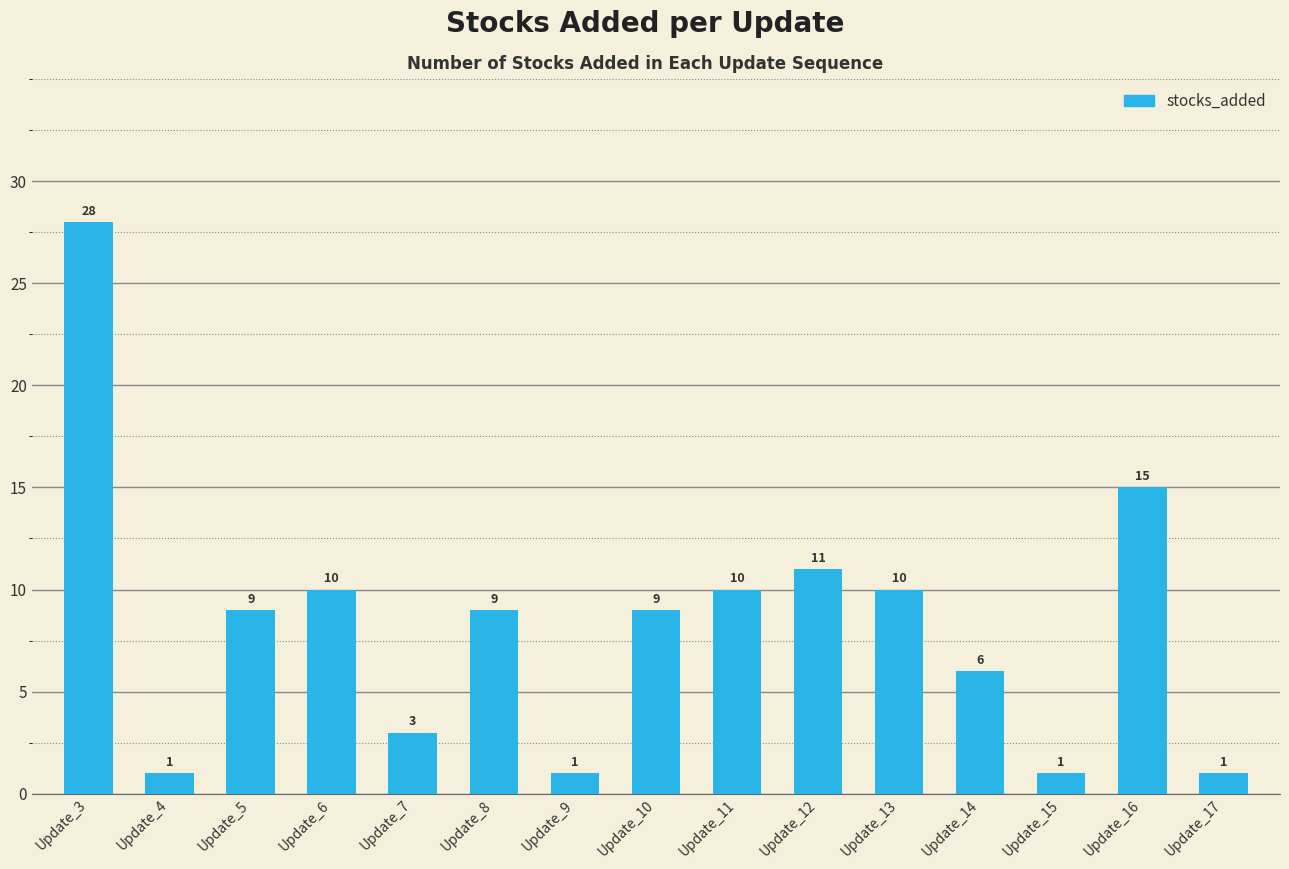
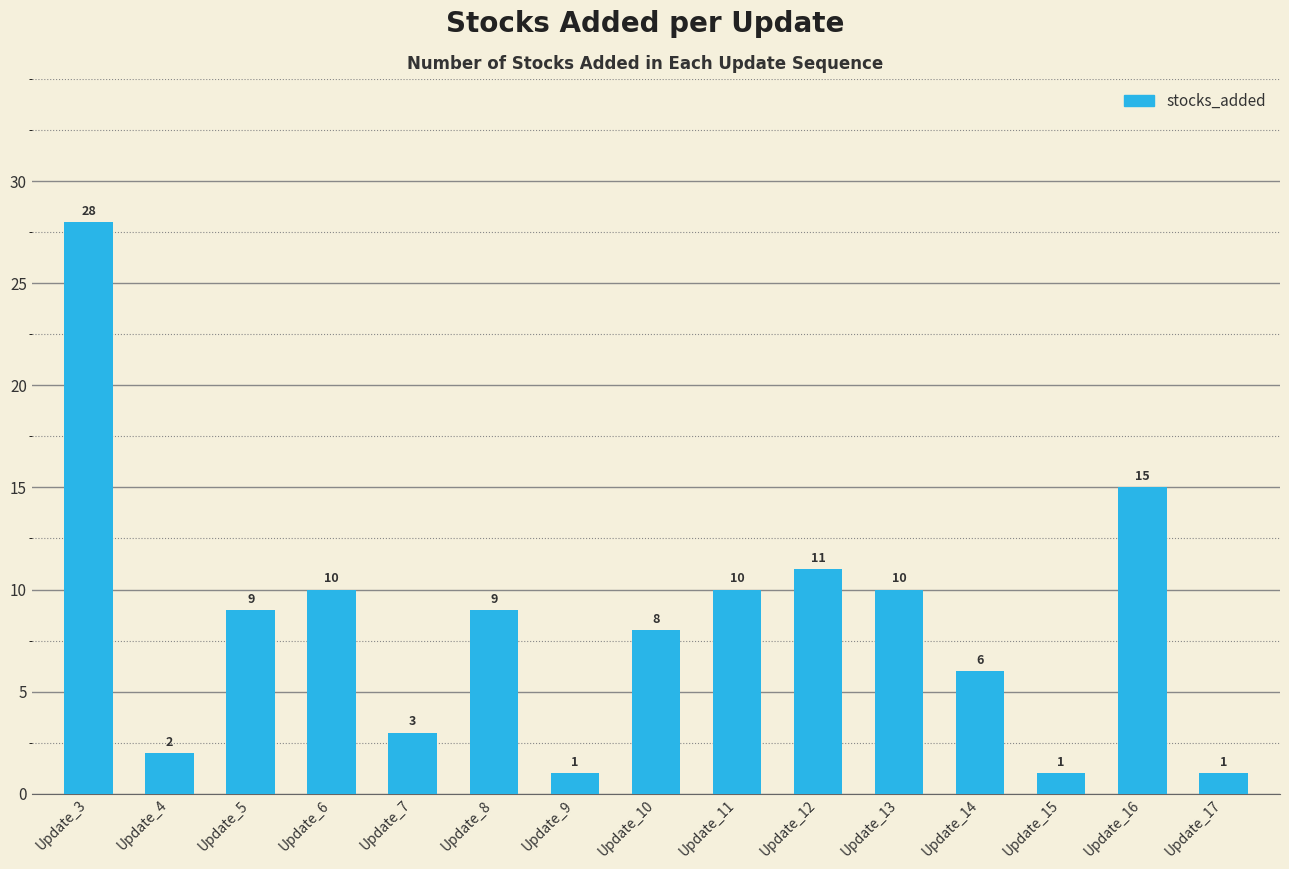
Update_4: 1 -> 2
Update_10: 9 -> 8
